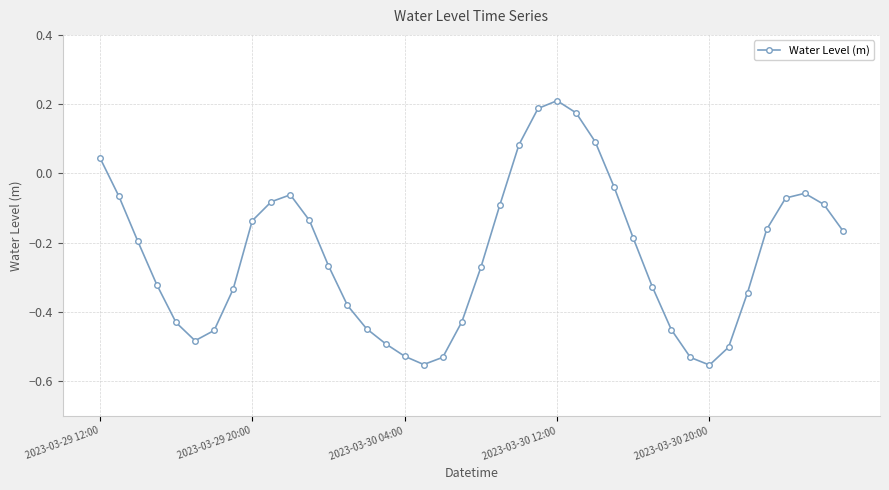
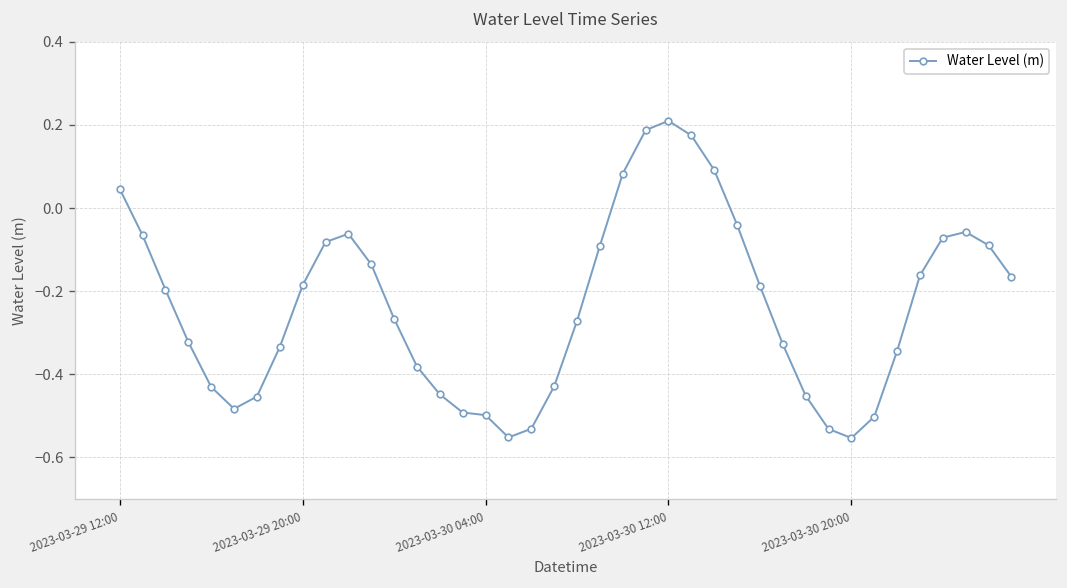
2023-03-29 20:00: -0.14 -> -0.19
2023-03-30 04:00: -0.53 -> -0.50
